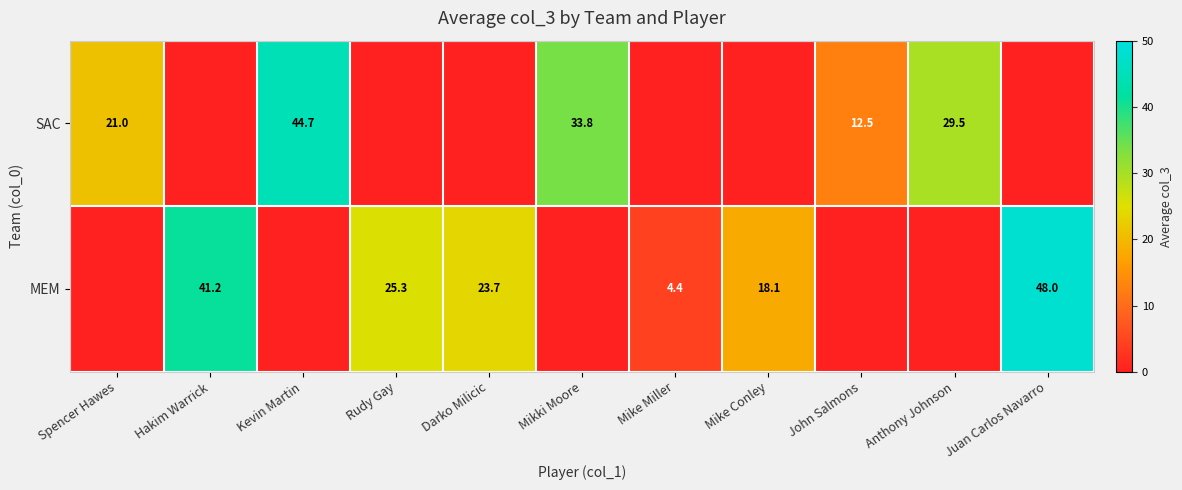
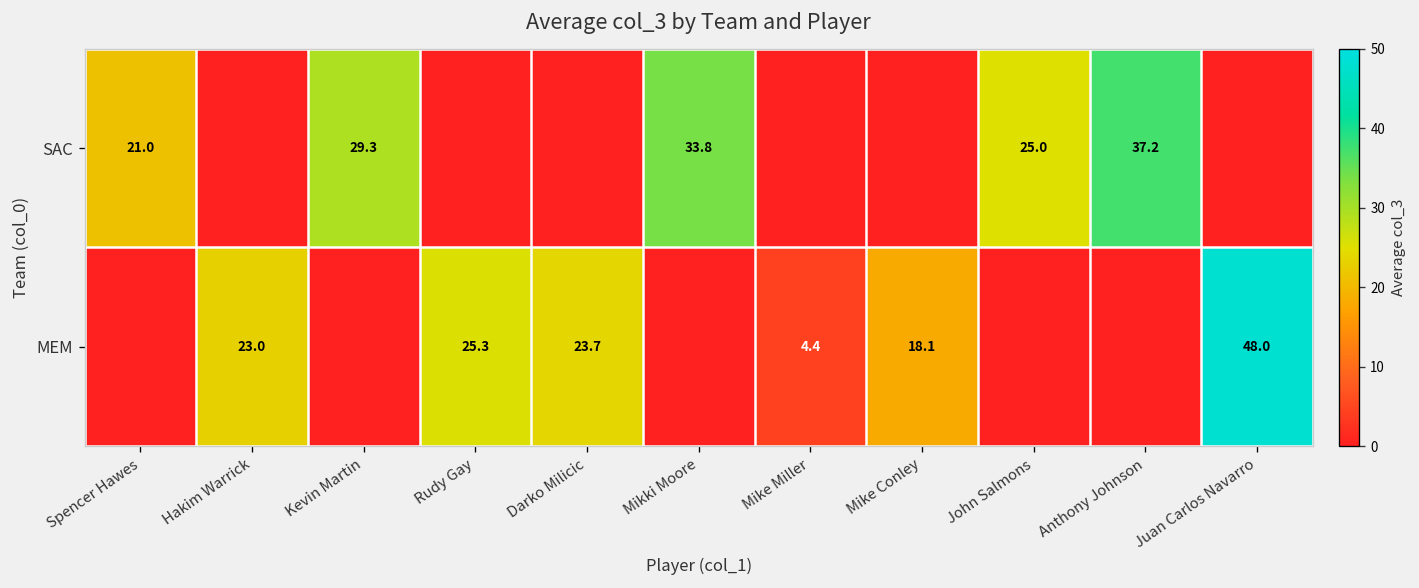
SAC, Kevin Martin: 44.7 -> 29.3
SAC, John Salmons: 12.5 -> 25.0
SAC, Anthony Johnson: 29.5 -> 37.2
MEM, Hakim Warrick: 41.2 -> 23.0
